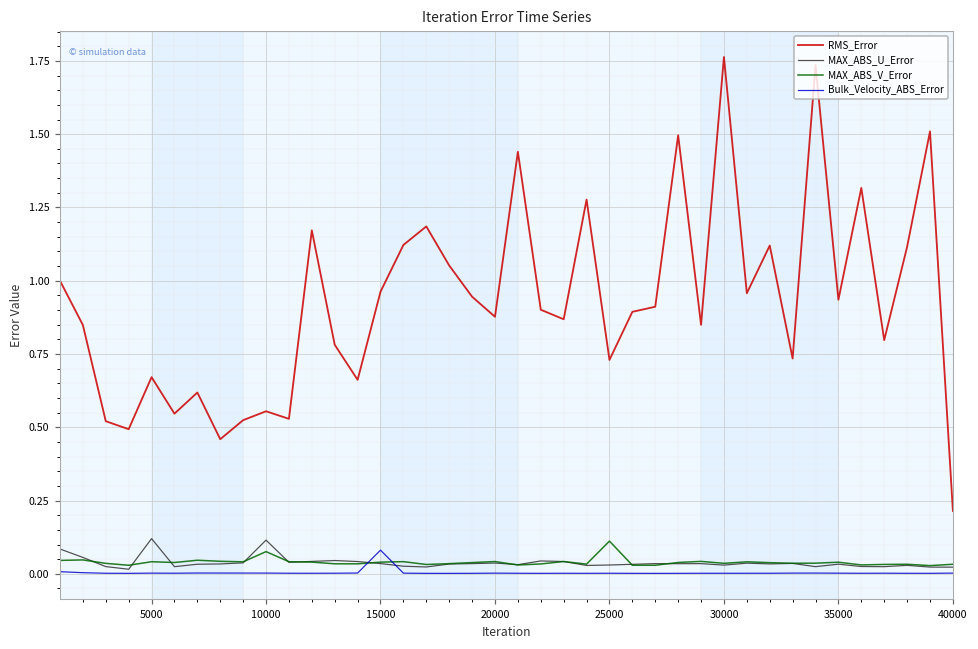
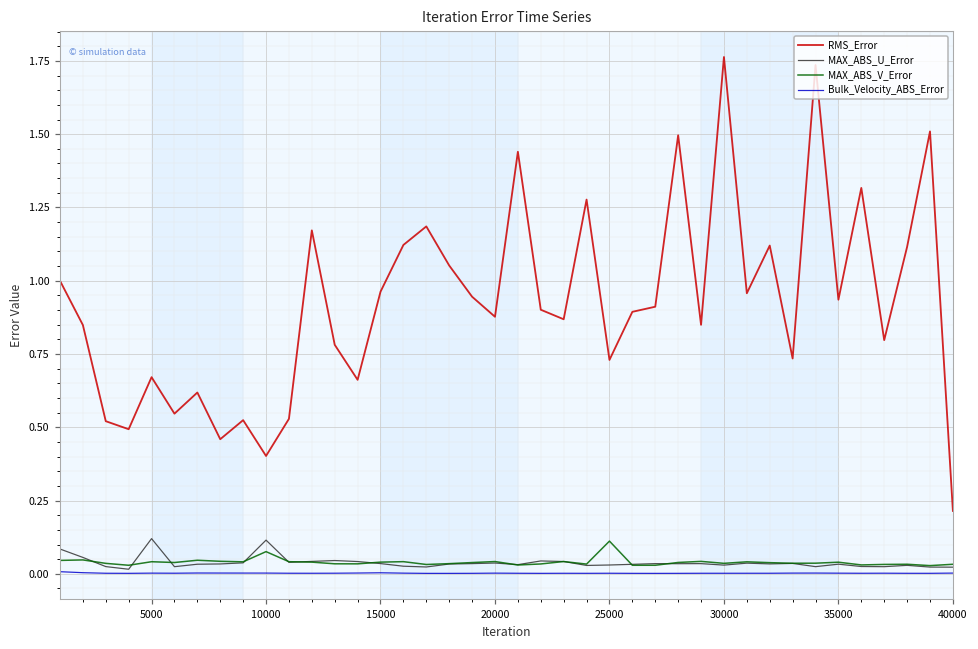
RMS_Error, 10000: 0.55 -> 0.40
Bulk_Velocity_ABS_Error, 15000: 0.08 -> 0.00
